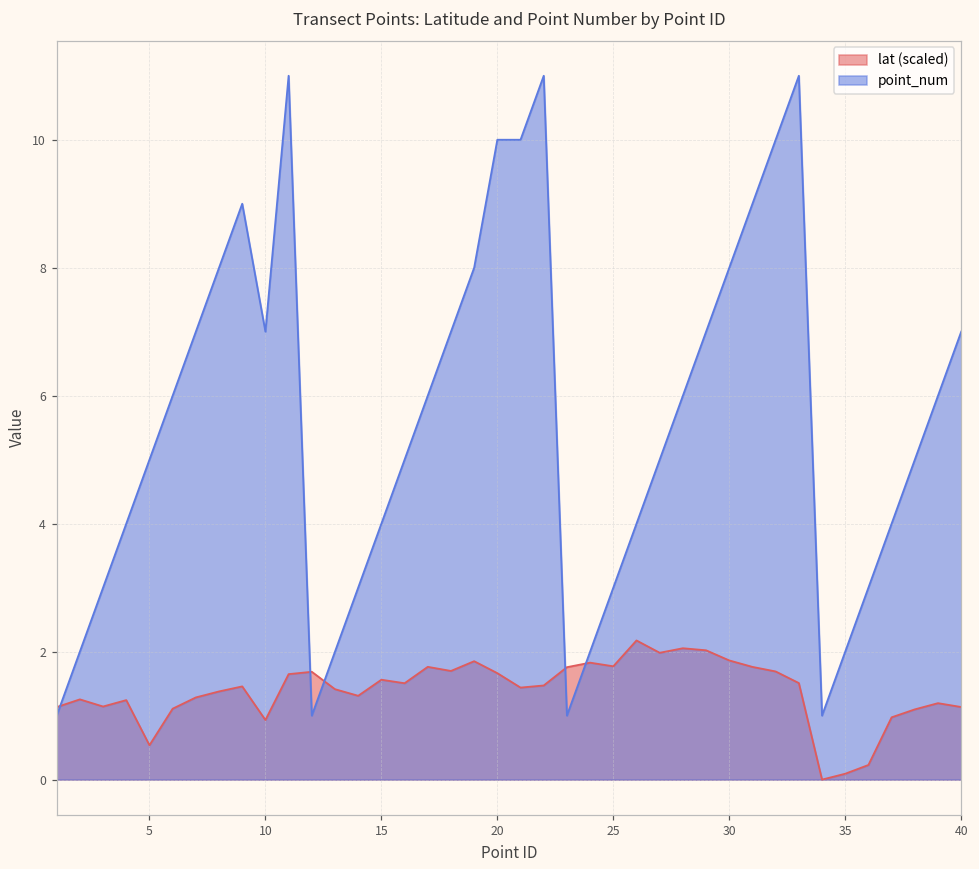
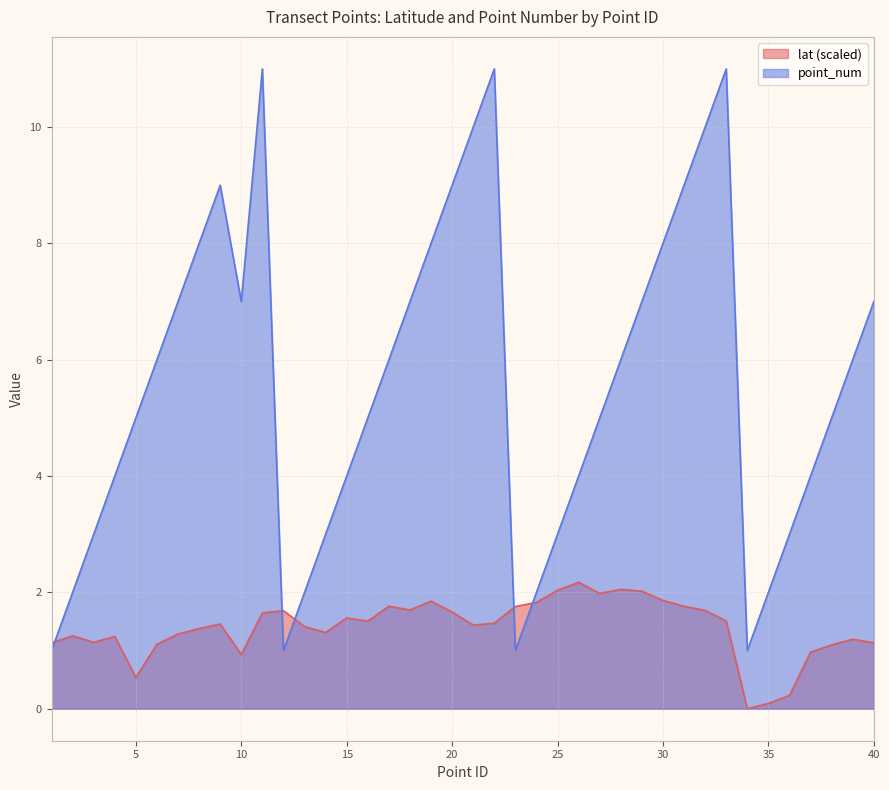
point_num, 20: 10 -> 9
lat (scaled), 25: 1.8 -> 2.0
